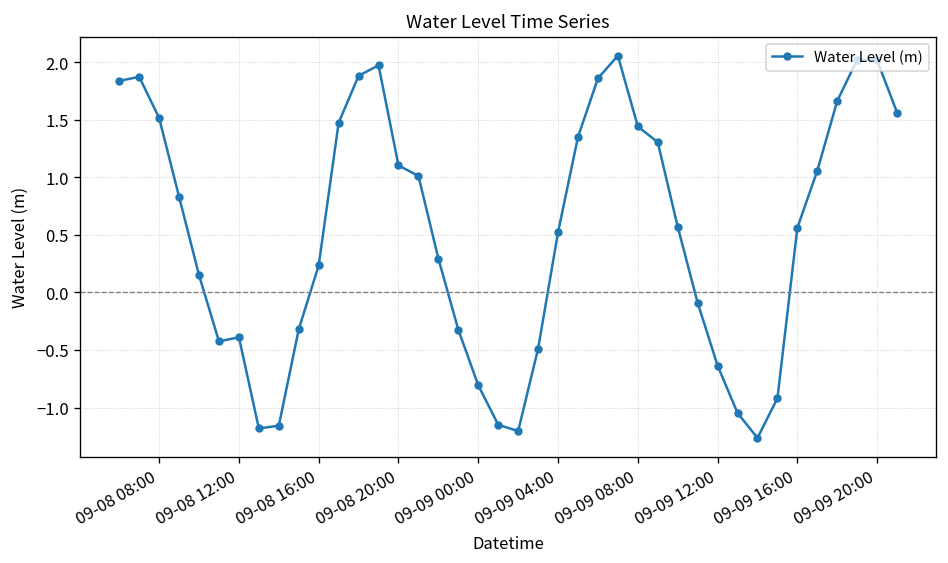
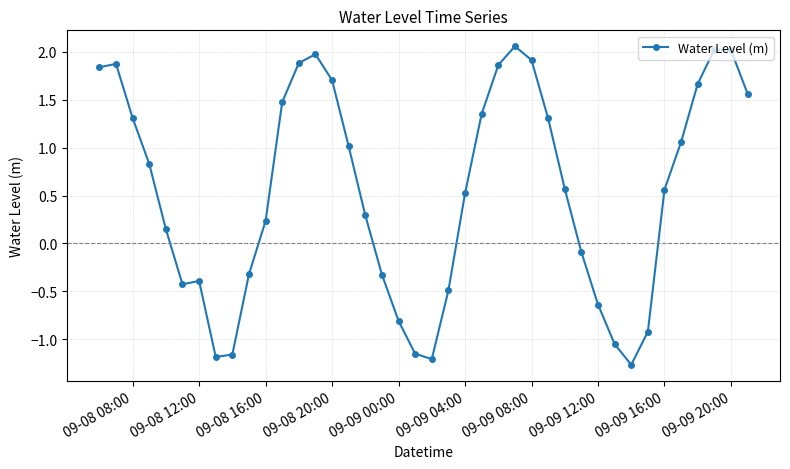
09-08 08:00: 1.5 -> 1.3
09-08 20:00: 1.1 -> 1.7
09-09 08:00: 1.4 -> 1.9
